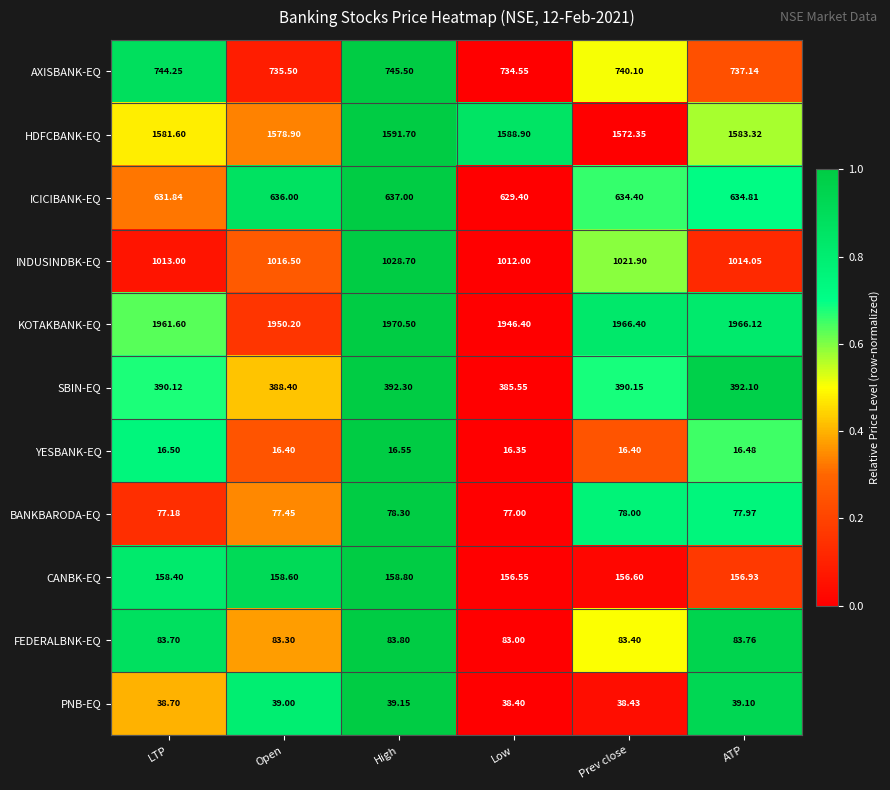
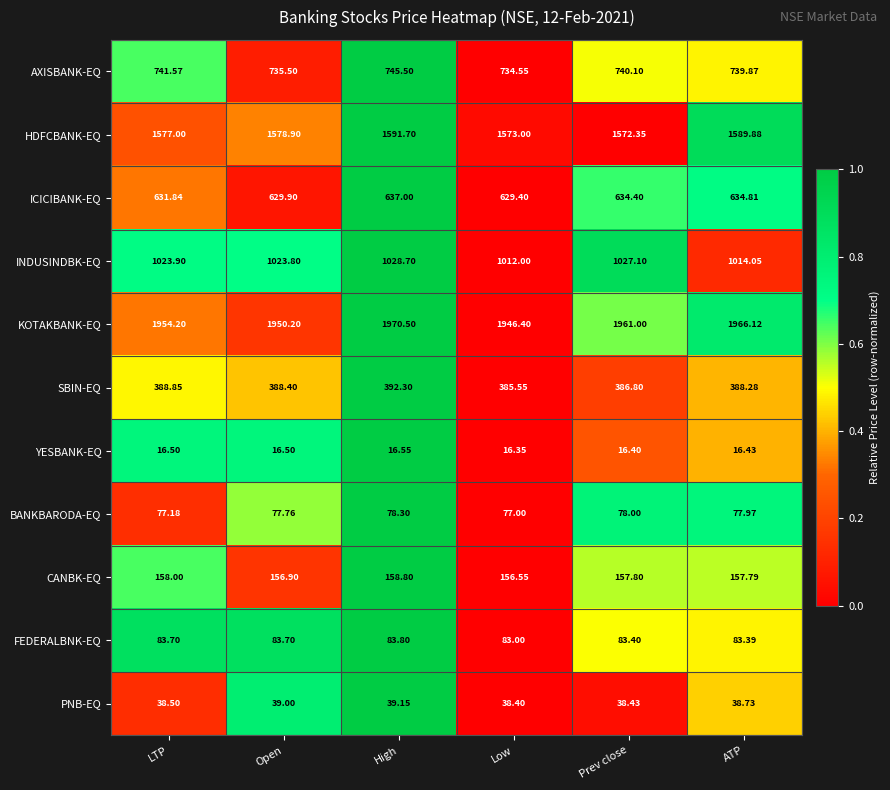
AXISBANK-EQ, LTP: 744.25 -> 741.57
AXISBANK-EQ, ATP: 737.14 -> 739.87
HDFCBANK-EQ, LTP: 1581.60 -> 1577.00
HDFCBANK-EQ, Low: 1588.90 -> 1573.00
HDFCBANK-EQ, ATP: 1583.32 -> 1589.88
ICICIBANK-EQ, Open: 636.00 -> 629.90
INDUSINDBK-EQ, LTP: 1013.00 -> 1023.90
INDUSINDBK-EQ, Open: 1016.50 -> 1023.80
INDUSINDBK-EQ, Prev close: 1021.90 -> 1027.10
KOTAKBANK-EQ, LTP: 1961.60 -> 1954.20
KOTAKBANK-EQ, Prev close: 1966.40 -> 1961.00
SBIN-EQ, LTP: 390.12 -> 388.85
SBIN-EQ, Prev close: 390.15 -> 386.80
SBIN-EQ, ATP: 392.10 -> 388.28
YESBANK-EQ, Open: 16.40 -> 16.50
YESBANK-EQ, ATP: 16.48 -> 16.43
BANKBARODA-EQ, Open: 77.45 -> 77.76
CANBK-EQ, LTP: 158.40 -> 158.00
CANBK-EQ, Open: 158.60 -> 156.90
CANBK-EQ, Prev close: 156.60 -> 157.80
CANBK-EQ, ATP: 156.93 -> 157.79
FEDERALBNK-EQ, Open: 83.30 -> 83.70
FEDERALBNK-EQ, ATP: 83.76 -> 83.39
PNB-EQ, LTP: 38.70 -> 38.50
PNB-EQ, ATP: 39.10 -> 38.73
